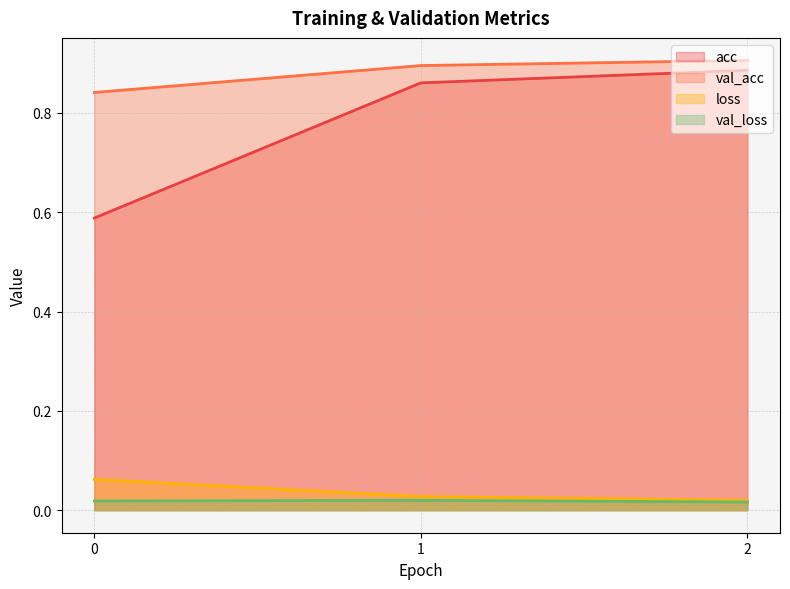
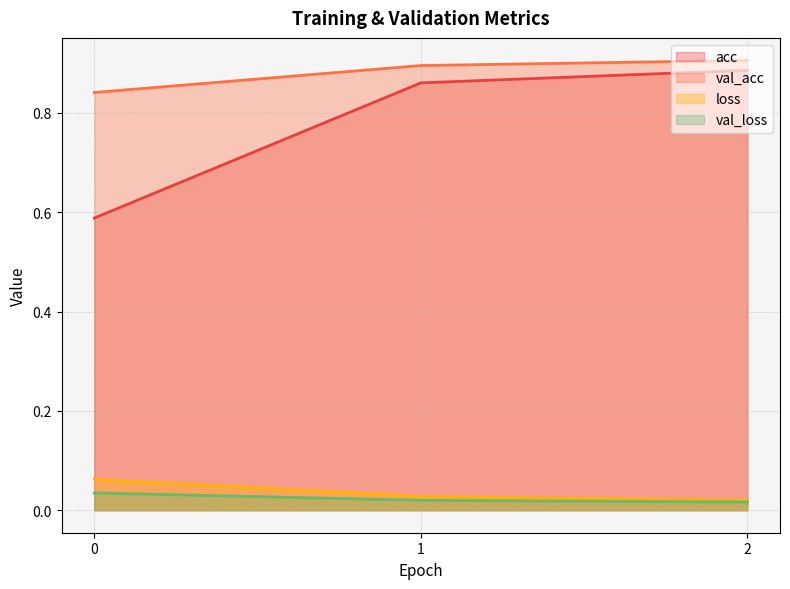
val_loss, 0: 0.02 -> 0.03
